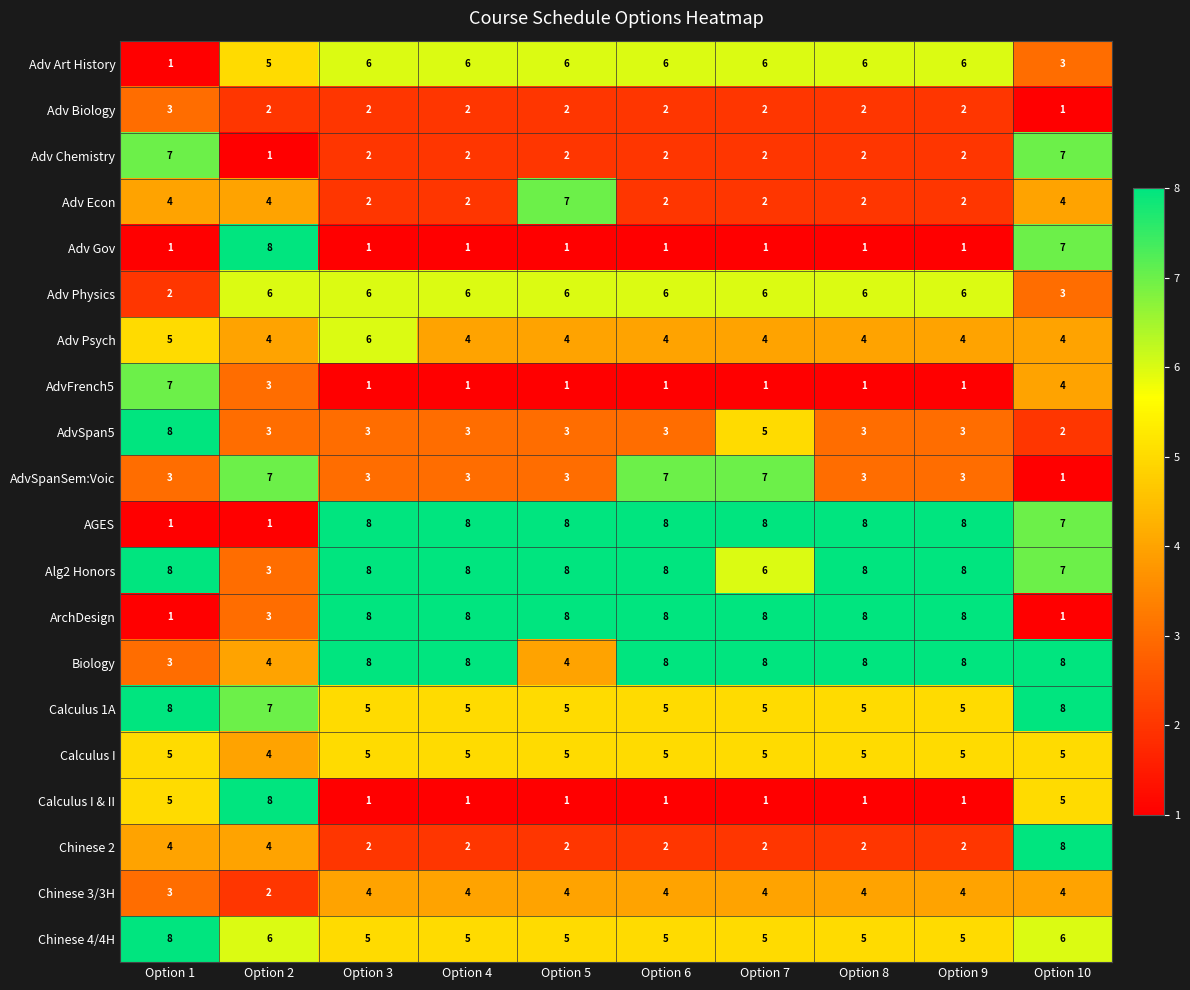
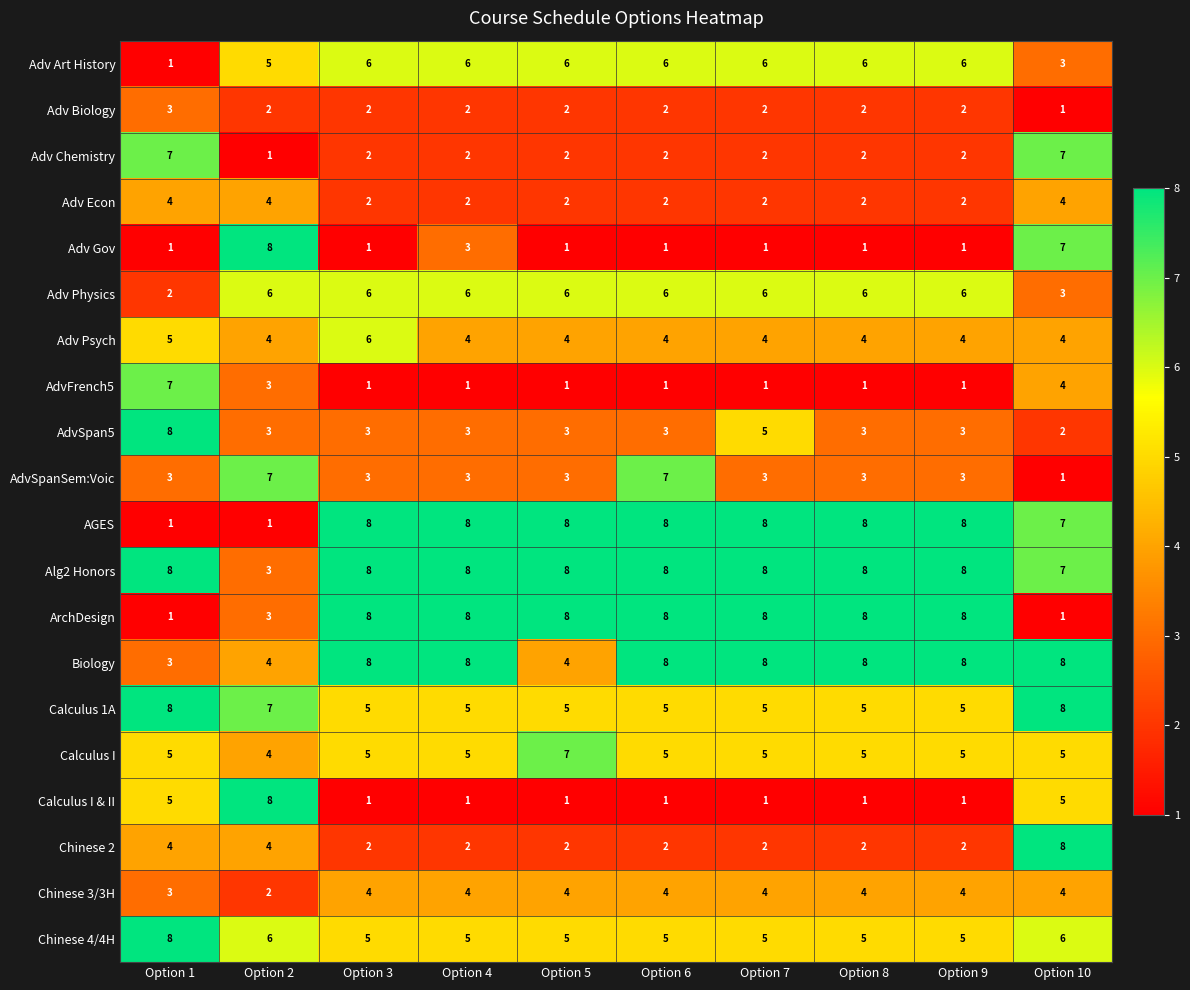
Adv Econ, Option 5: 7 -> 2
Adv Gov, Option 4: 1 -> 3
AdvSpanSem:Voic, Option 7: 7 -> 3
Alg2 Honors, Option 7: 6 -> 8
Calculus I, Option 5: 5 -> 7
